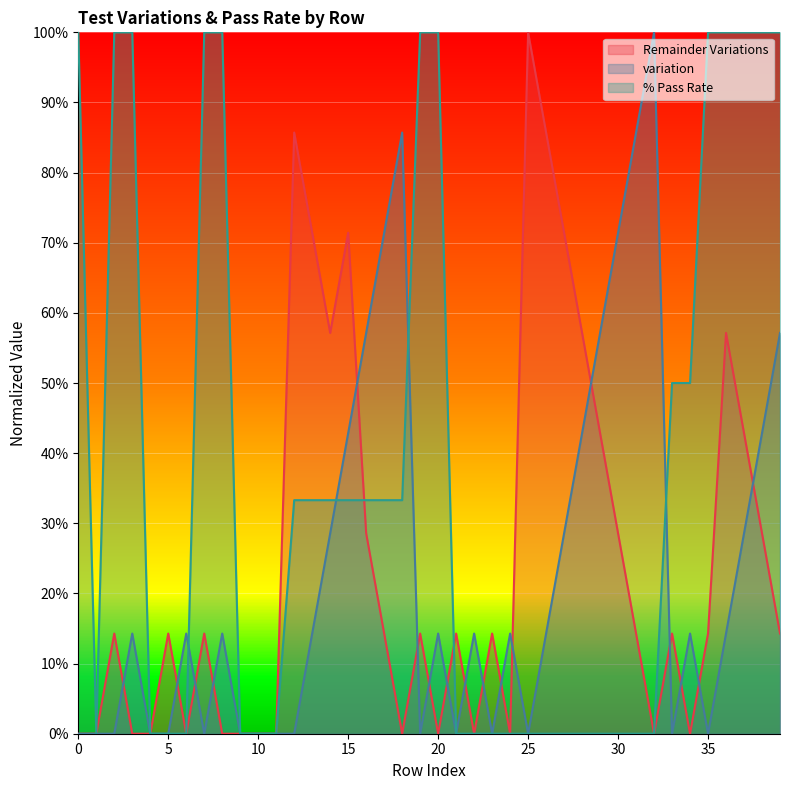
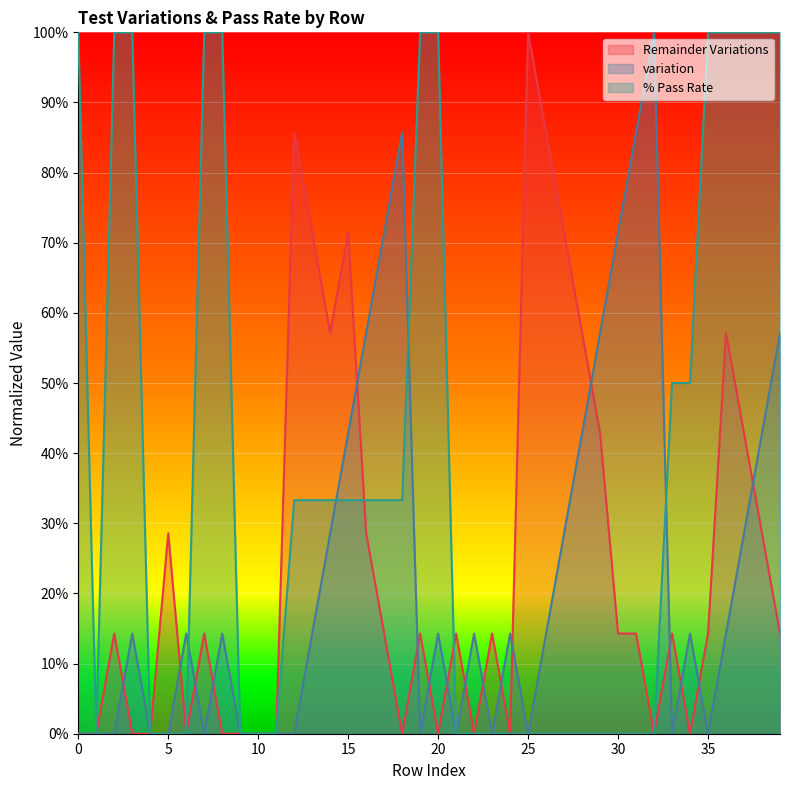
Remainder Variations, 5: 14% -> 29%
Remainder Variations, 30: 29% -> 14%
